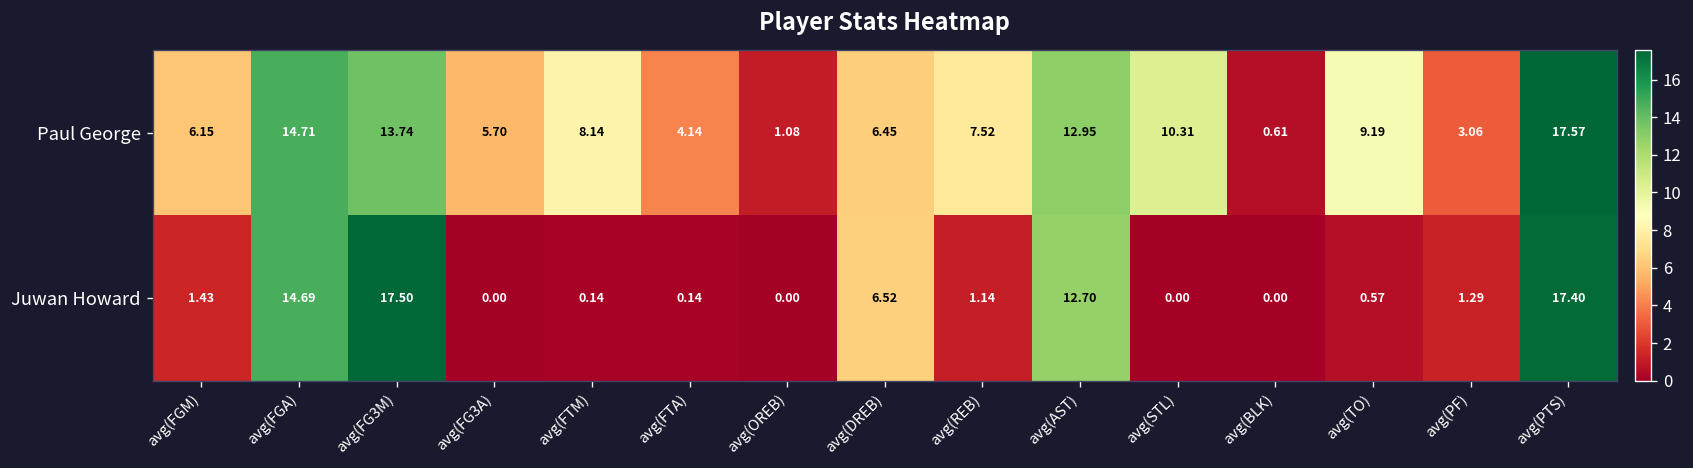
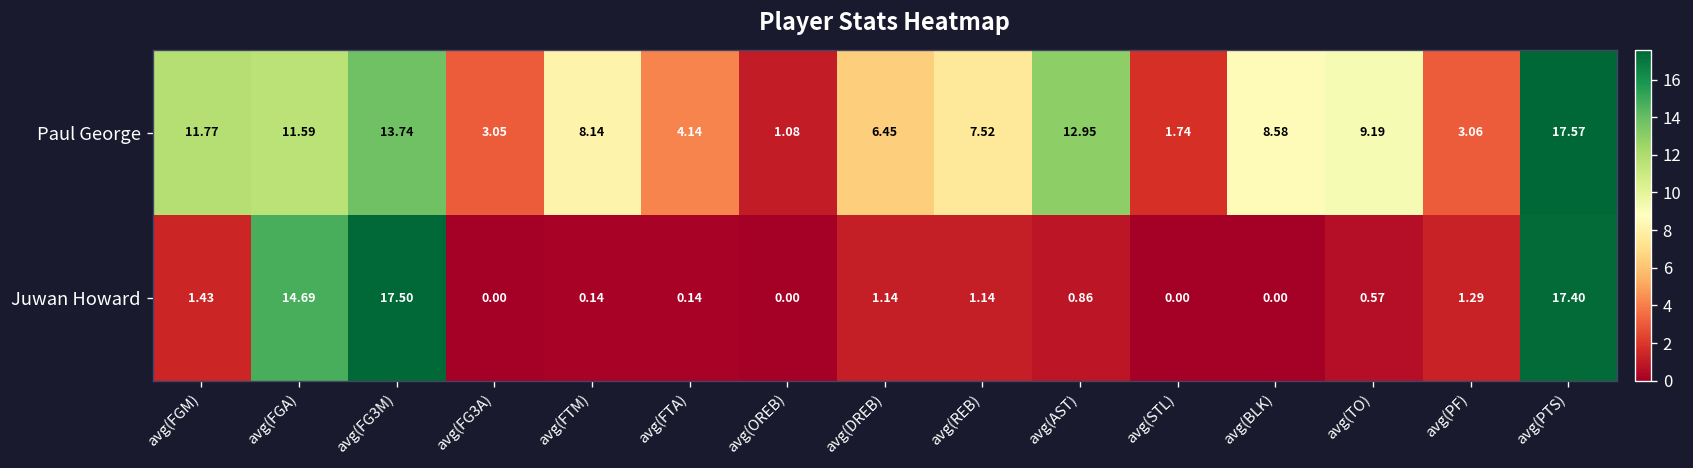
Paul George, avg(FGM): 6.15 -> 11.77
Paul George, avg(FGA): 14.71 -> 11.59
Paul George, avg(FG3A): 5.70 -> 3.05
Paul George, avg(STL): 10.31 -> 1.74
Paul George, avg(BLK): 0.61 -> 8.58
Juwan Howard, avg(DREB): 6.52 -> 1.14
Juwan Howard, avg(AST): 12.70 -> 0.86
